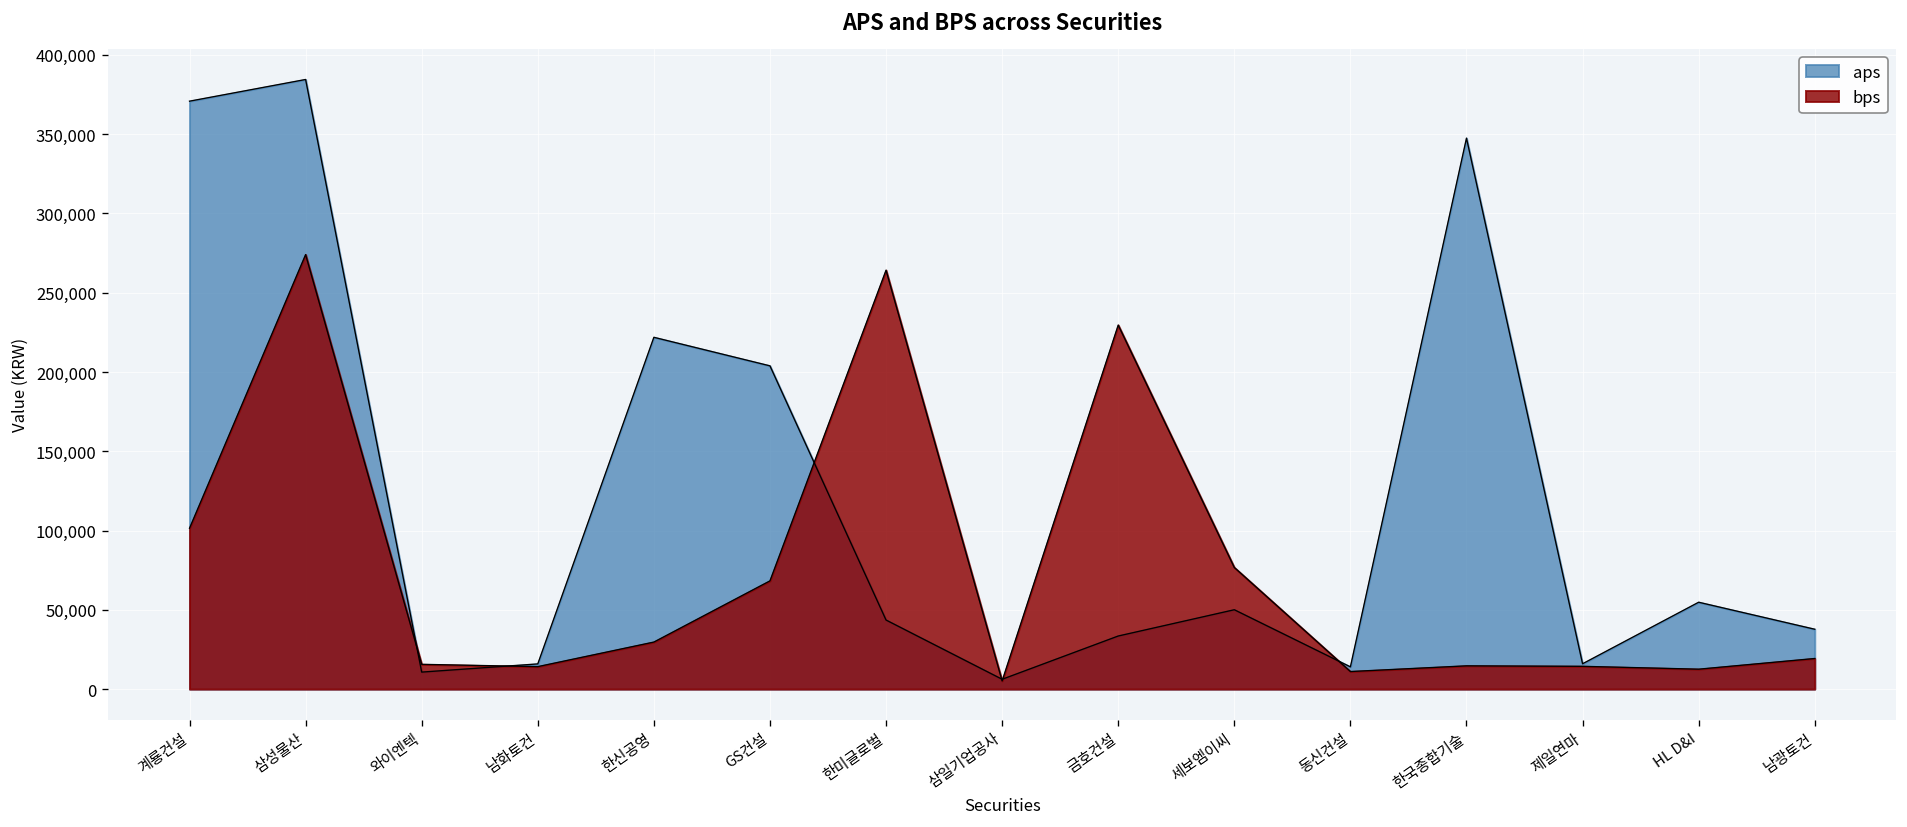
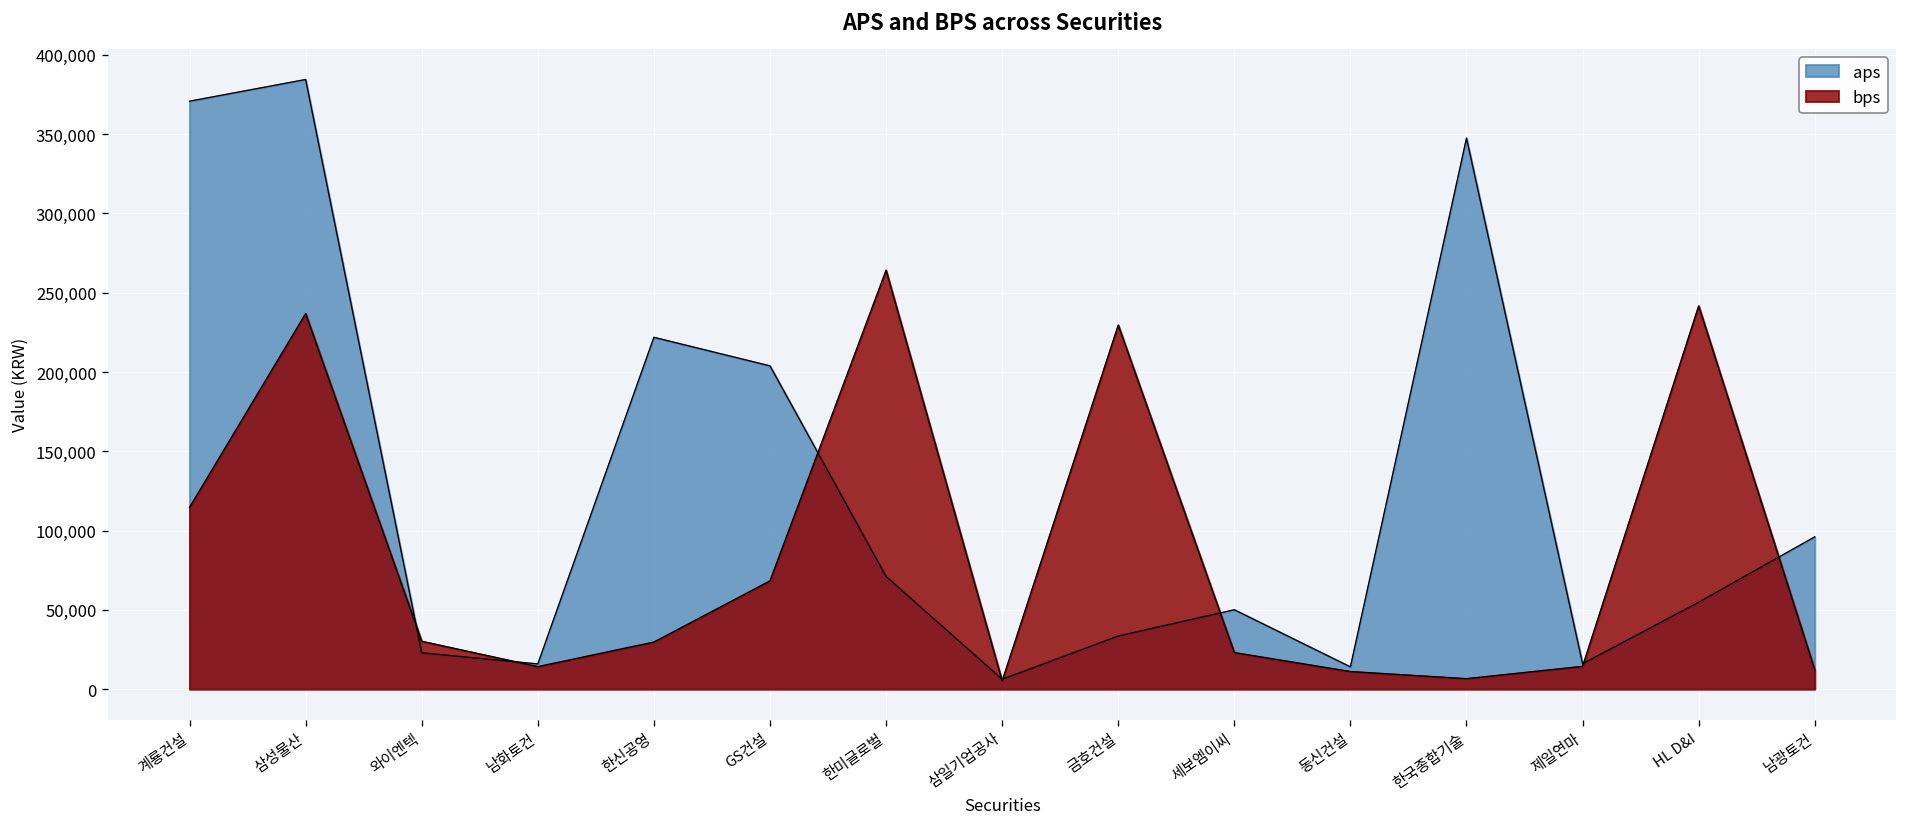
bps, 계룡건설: 101,000 -> 115,000
bps, 삼성물산: 274,000 -> 237,000
aps, 와이엔텍: 11,000 -> 23,000
bps, 와이엔텍: 16,000 -> 30,000
aps, 한미글로벌: 44,000 -> 71,000
bps, 세보엠이씨: 77,000 -> 23,000
bps, 한국종합기술: 15,000 -> 7,000
bps, HL D&I: 13,000 -> 242,000
aps, 남광토건: 38,000 -> 96,000
bps, 남광토건: 19,000 -> 12,000
